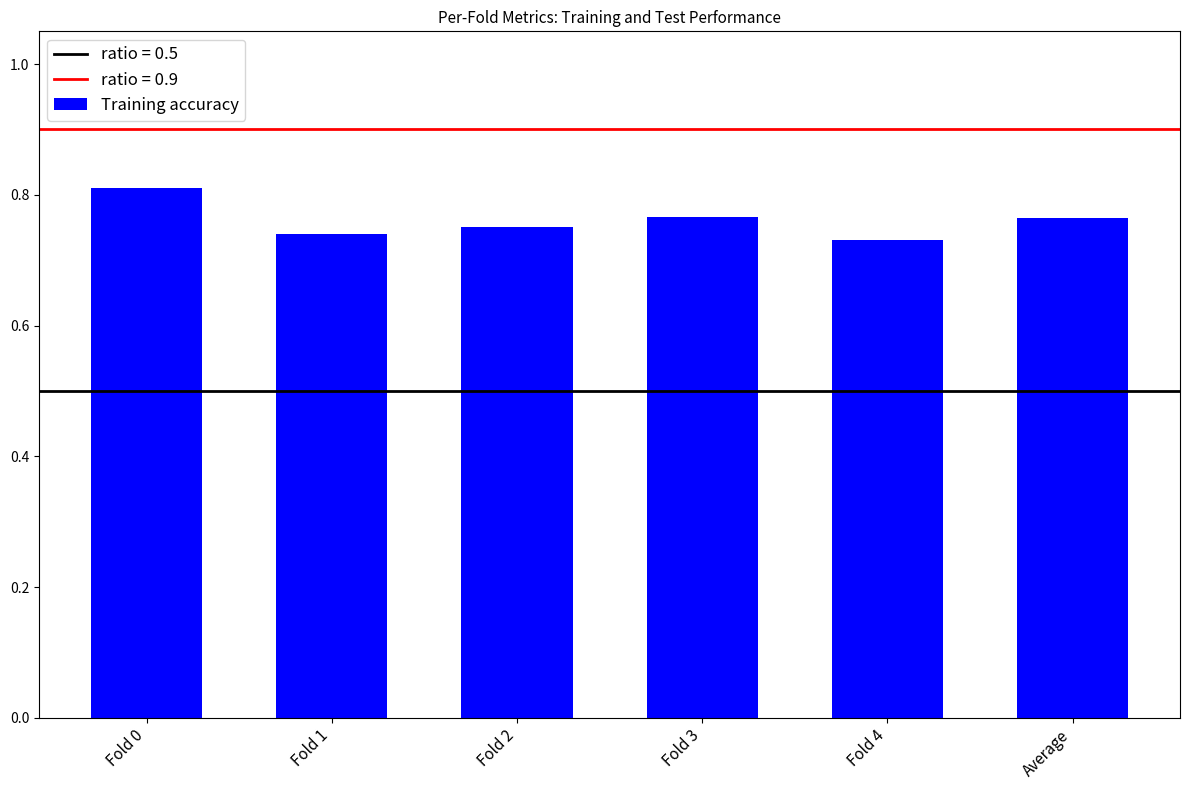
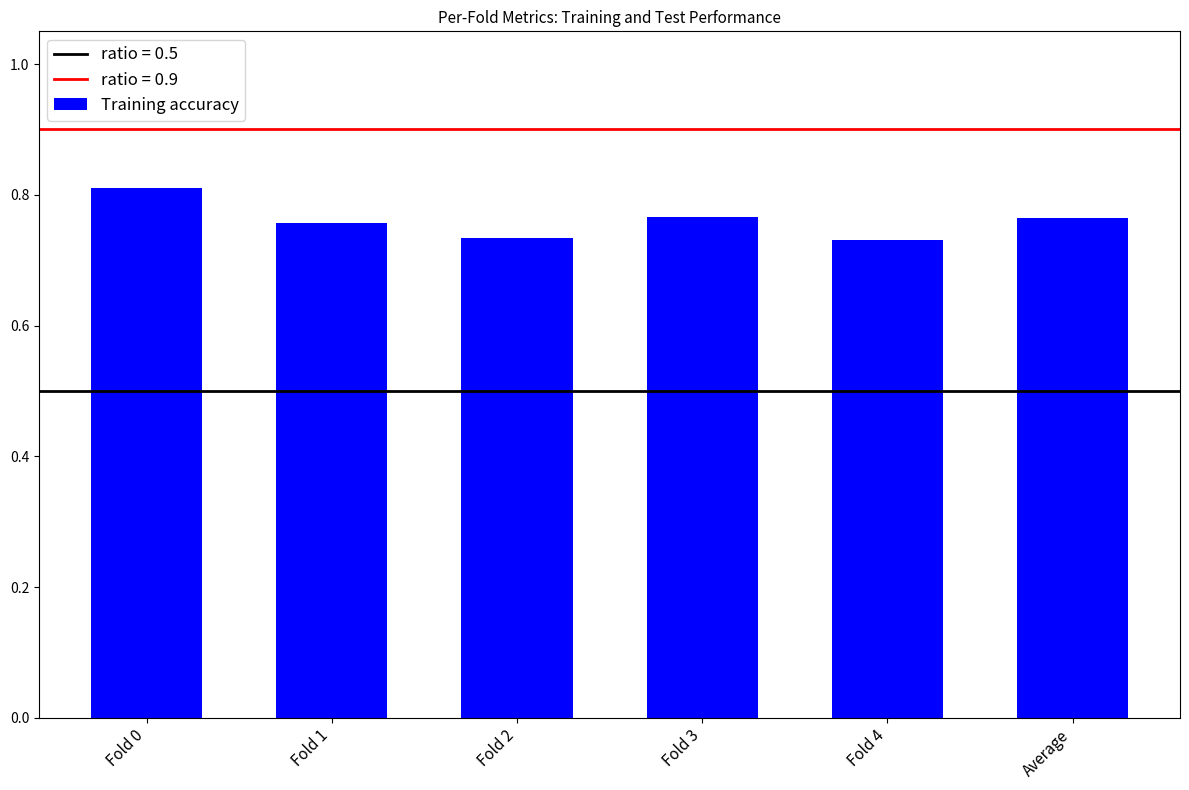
Fold 1: 0.74 -> 0.76
Fold 2: 0.75 -> 0.73
